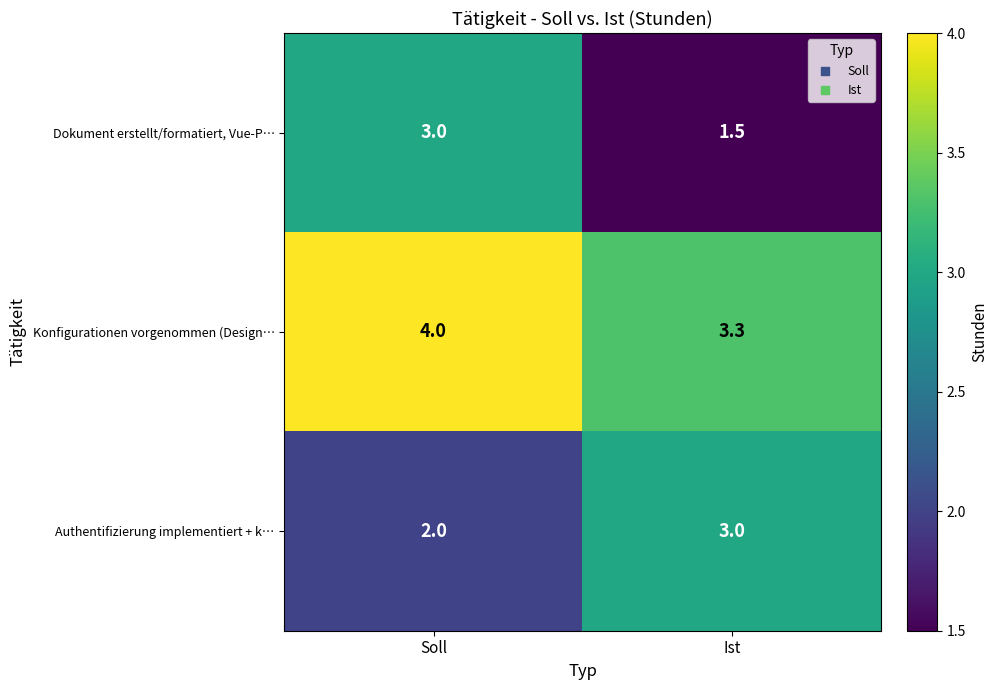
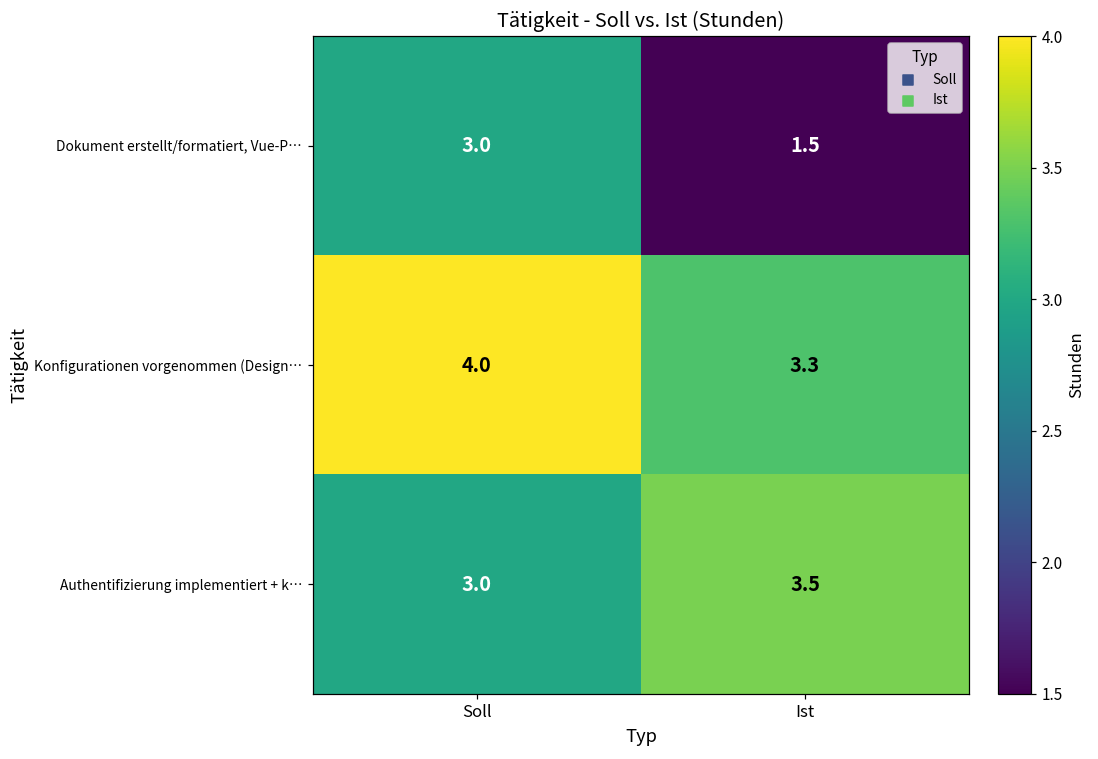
Authentifizierung implementiert + k…, Soll: 2.0 -> 3.0
Authentifizierung implementiert + k…, Ist: 3.0 -> 3.5
